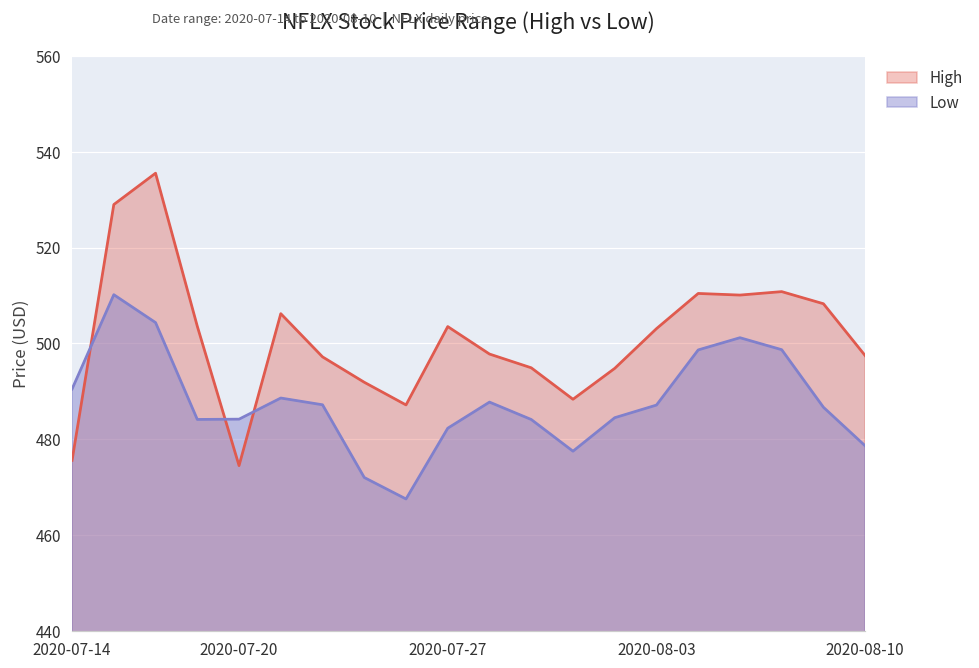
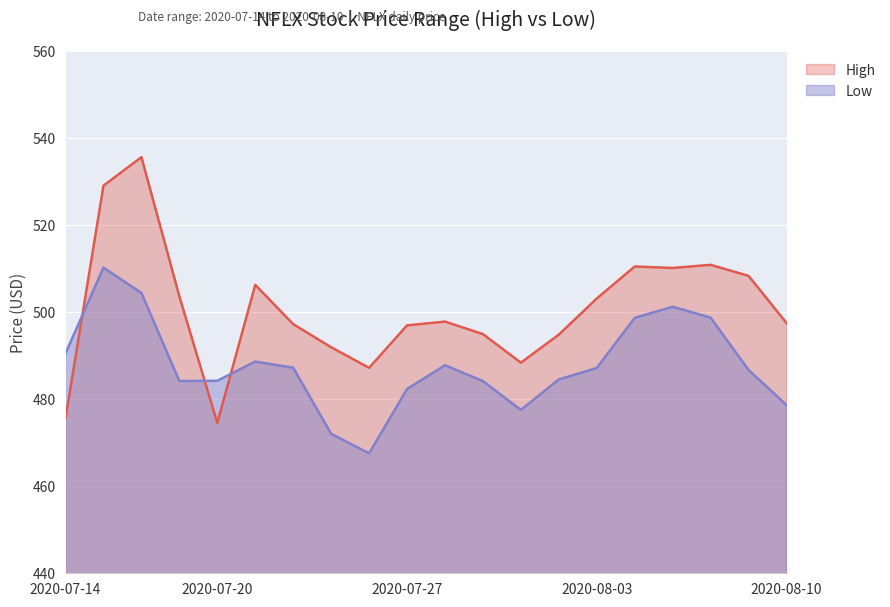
High, 2020-07-27: 504 -> 497
